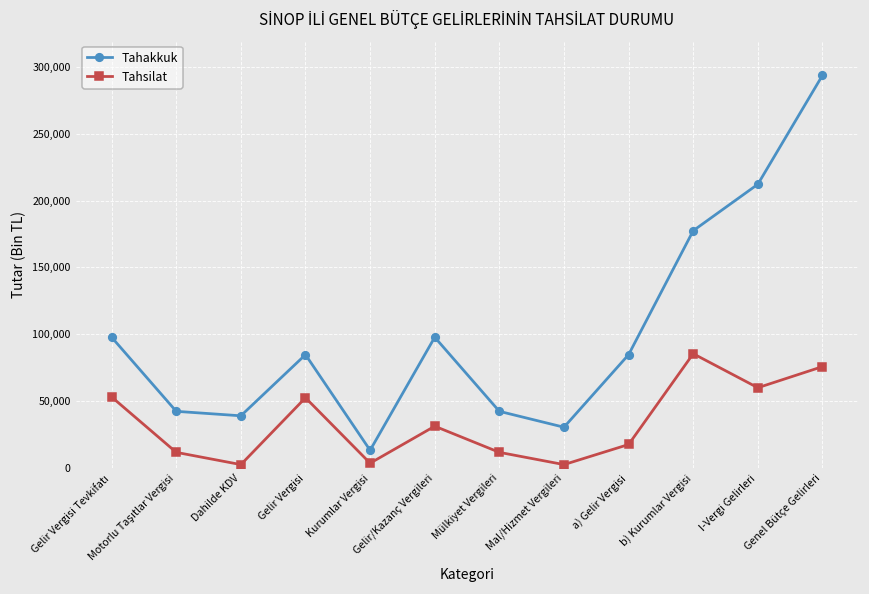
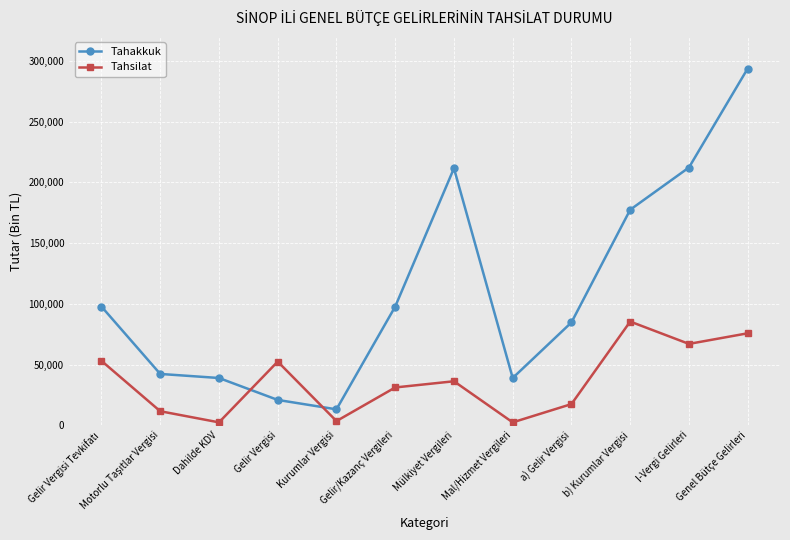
Tahakkuk, Gelir Vergisi: 85,000 -> 21,000
Tahakkuk, Mülkiyet Vergileri: 42,000 -> 212,000
Tahsilat, Mülkiyet Vergileri: 11,000 -> 36,000
Tahakkuk, Mal/Hizmet Vergileri: 30,000 -> 39,000
Tahsilat, I-Vergi Gelirleri: 60,000 -> 67,000
